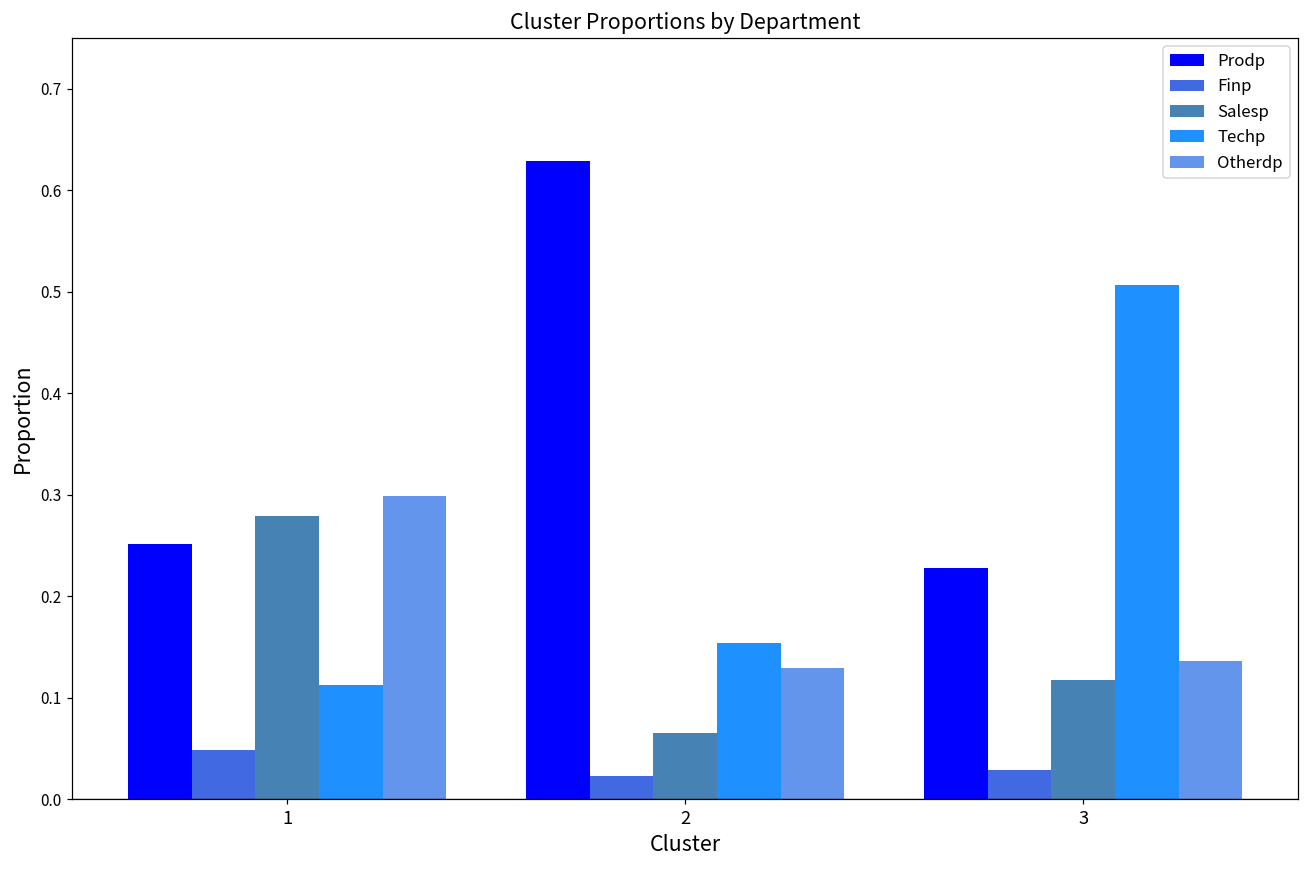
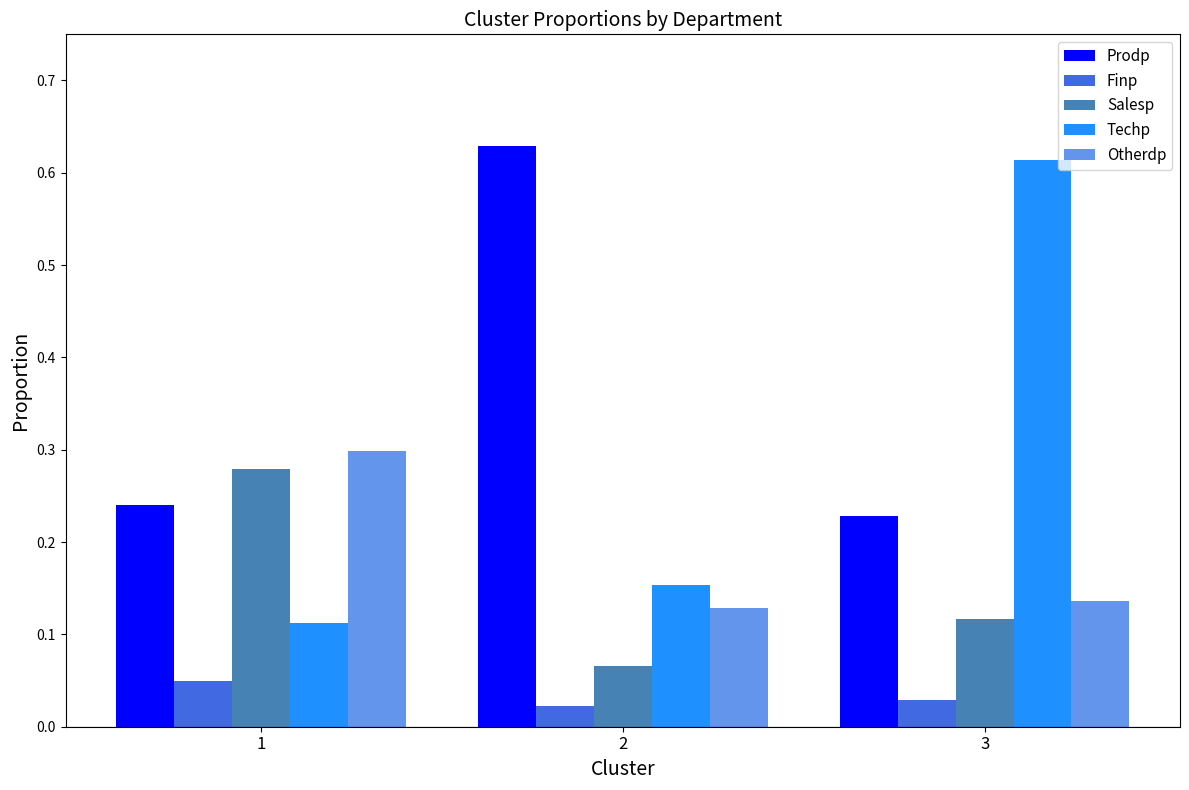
Prodp, 1: 0.25 -> 0.24
Techp, 3: 0.51 -> 0.61
